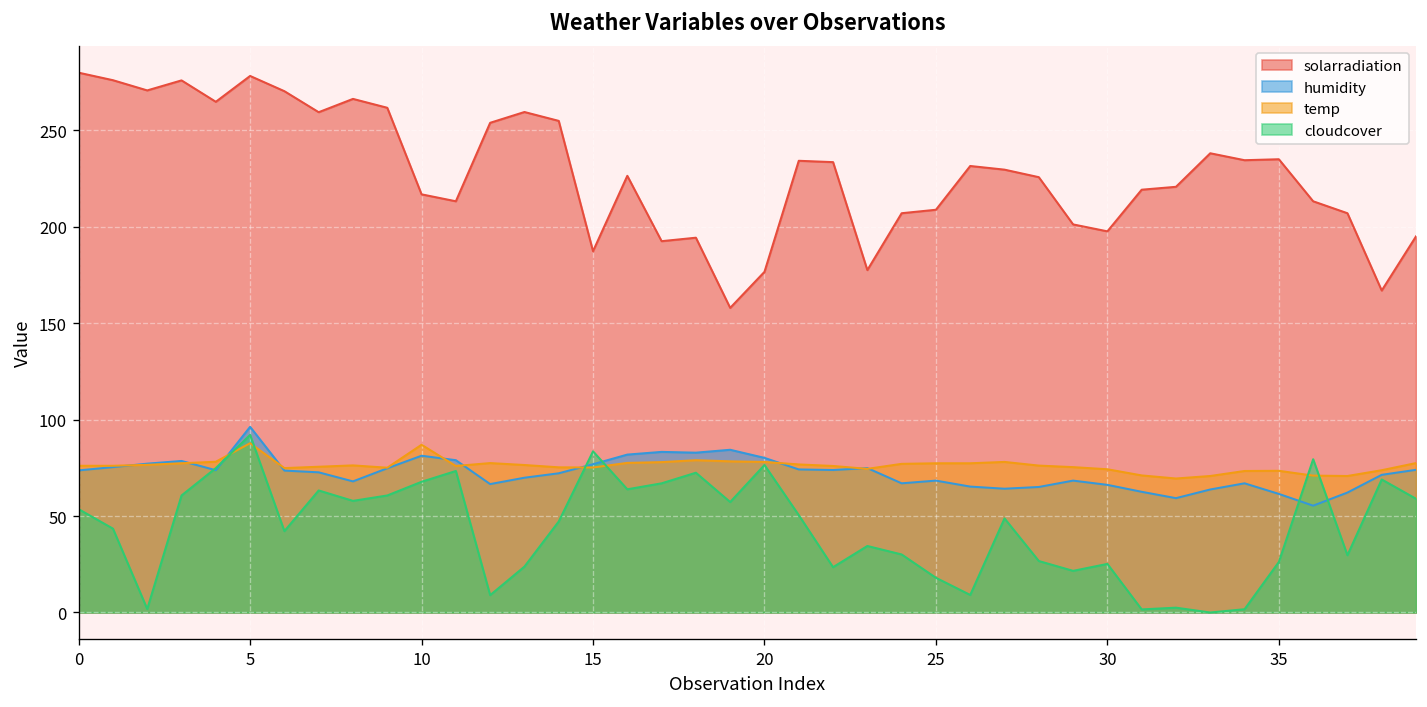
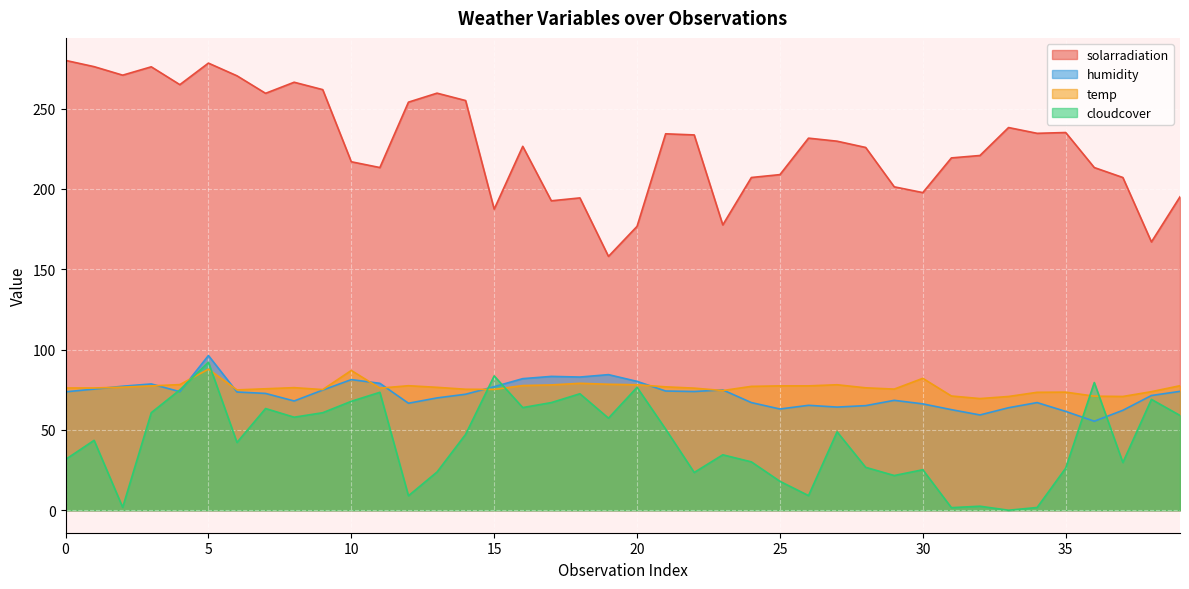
cloudcover, 0: 54 -> 32
humidity, 25: 68 -> 63
temp, 30: 74 -> 82
